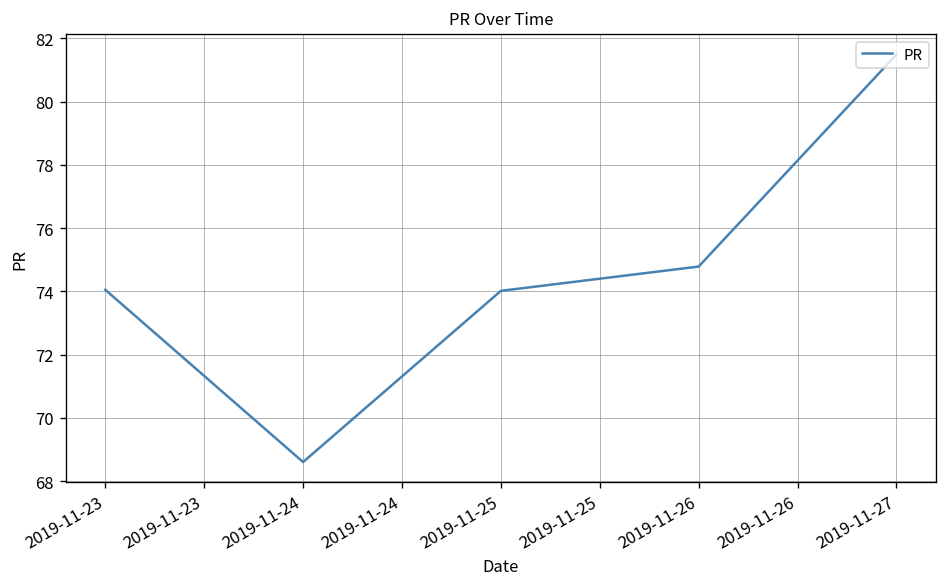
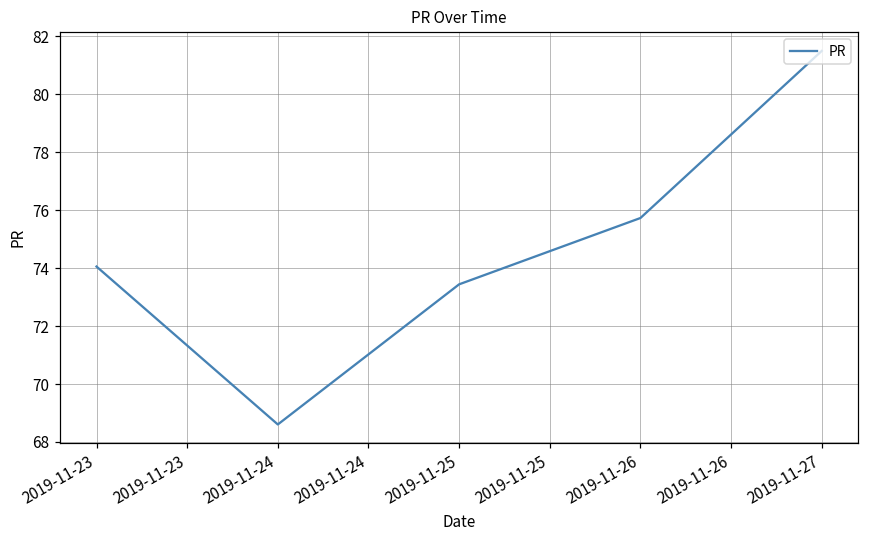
2019-11-25: 74.0 -> 73.4
2019-11-26: 74.8 -> 75.7
